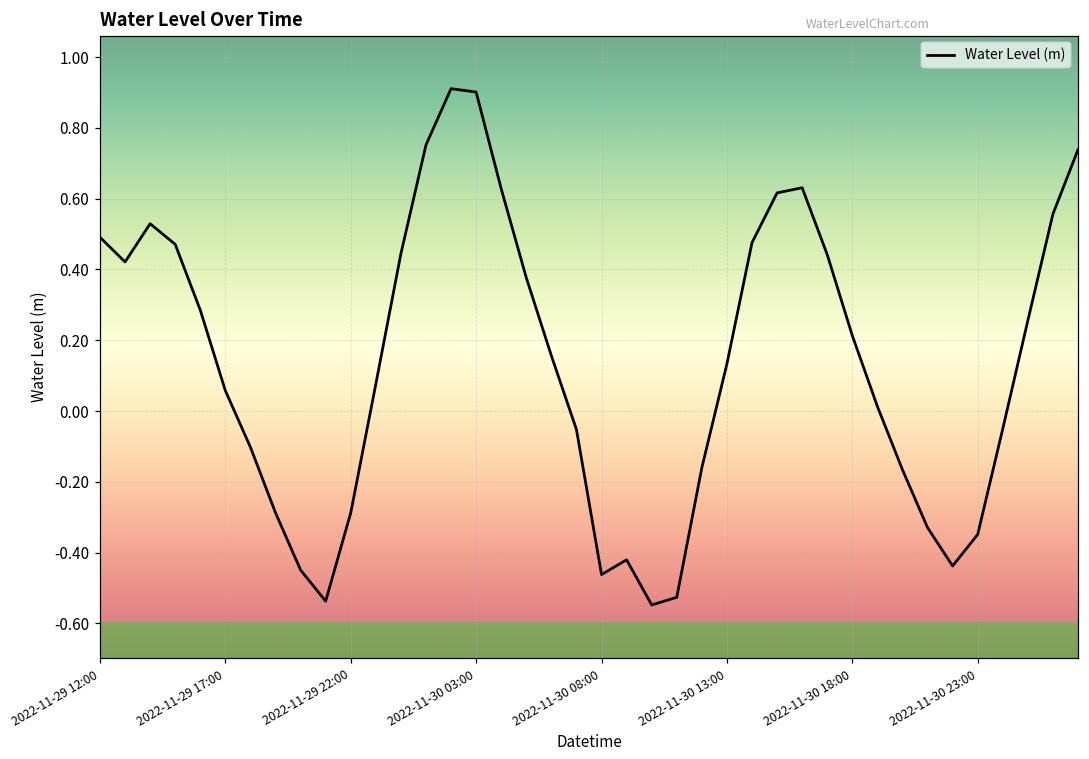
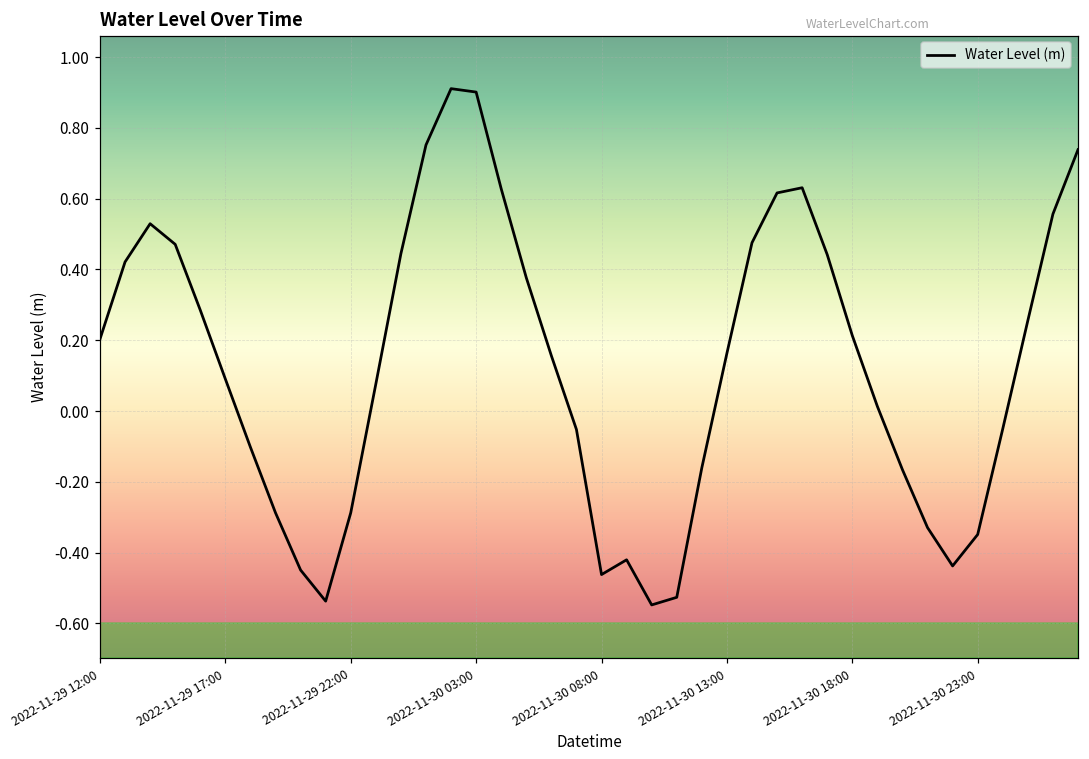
2022-11-29 12:00: 0.49 -> 0.20
2022-11-29 17:00: 0.06 -> 0.09
2022-11-30 13:00: 0.13 -> 0.16
